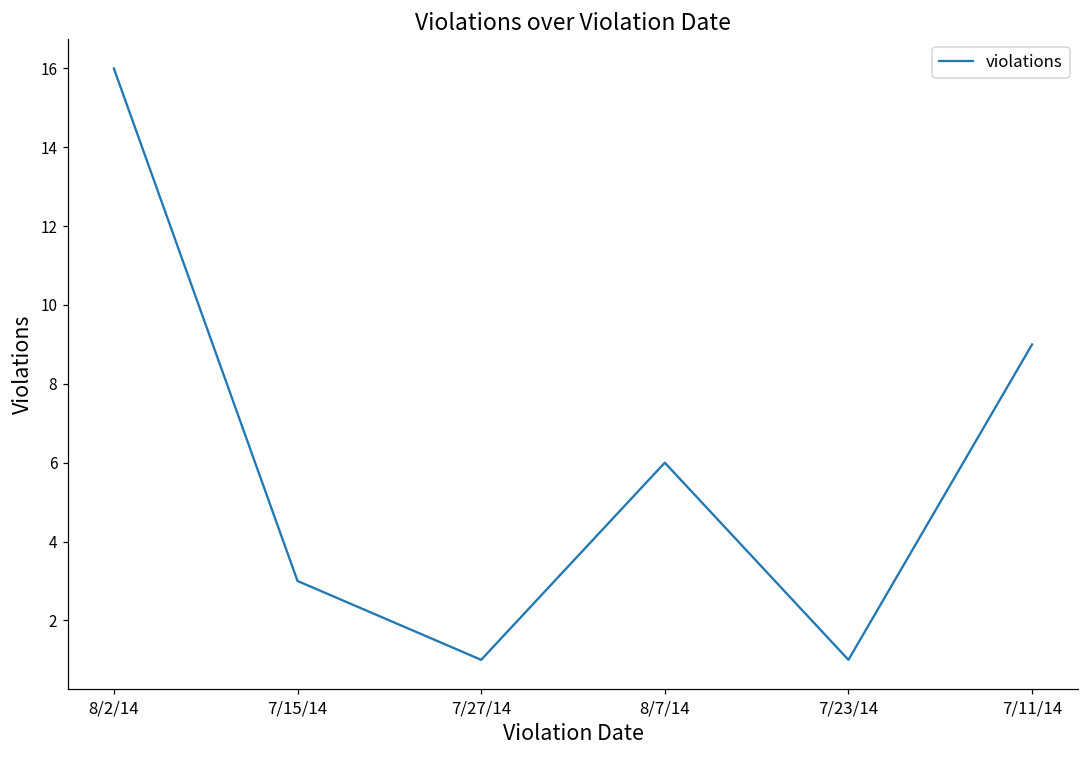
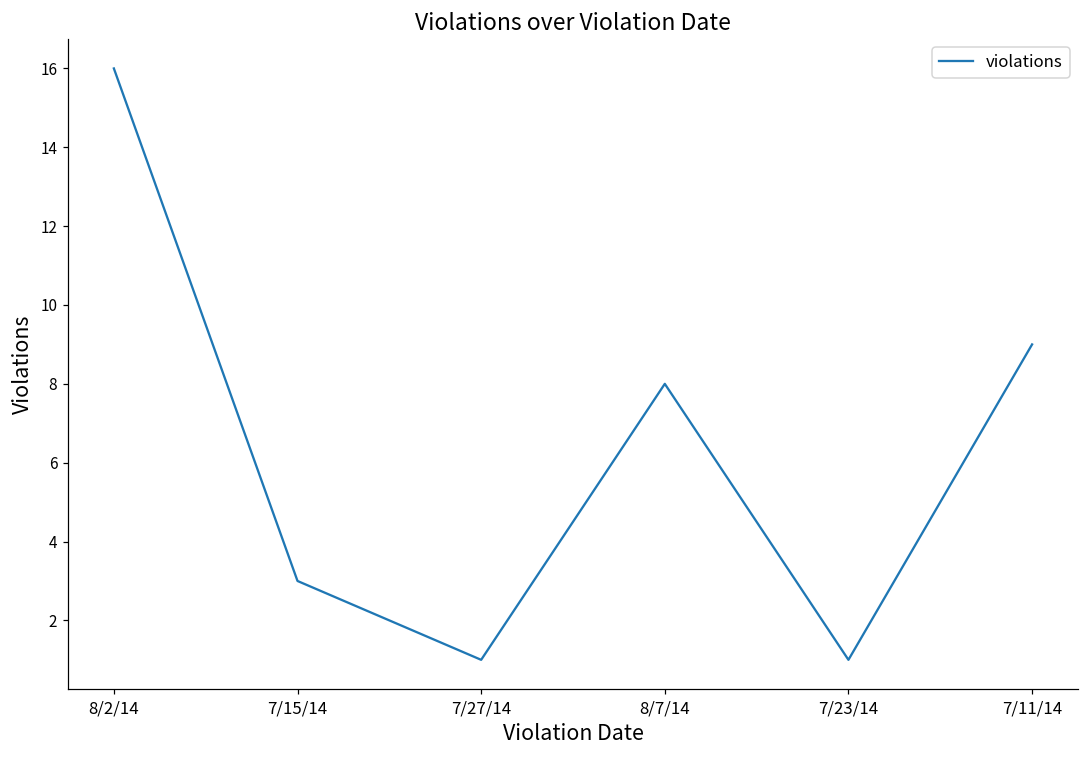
8/7/14: 6 -> 8
